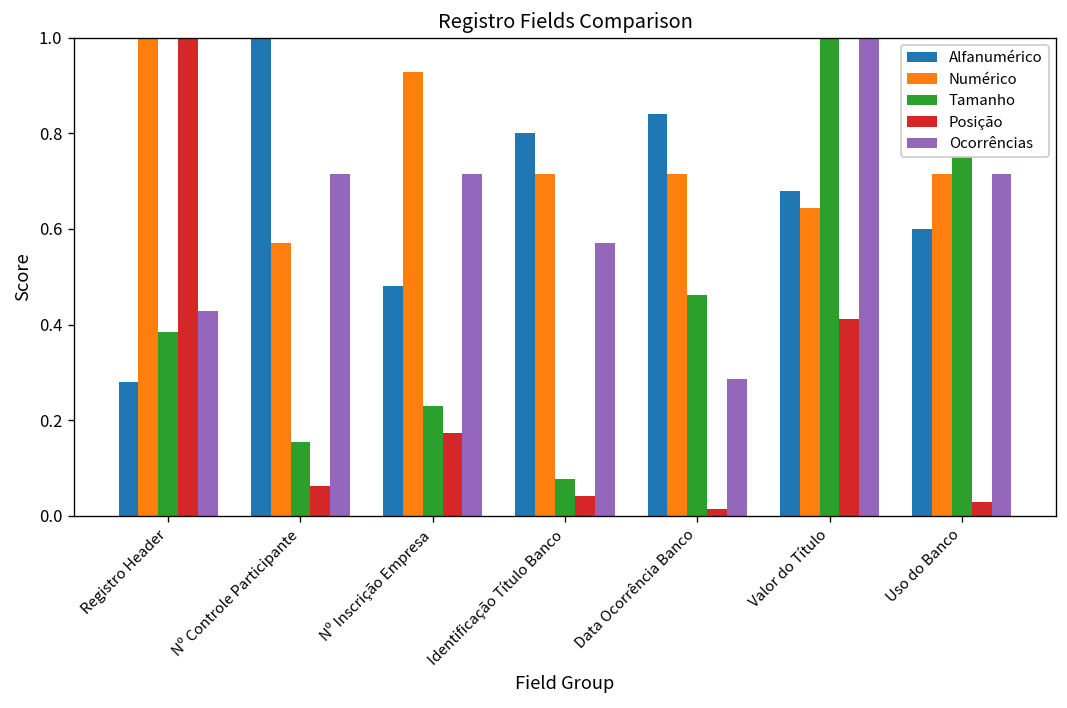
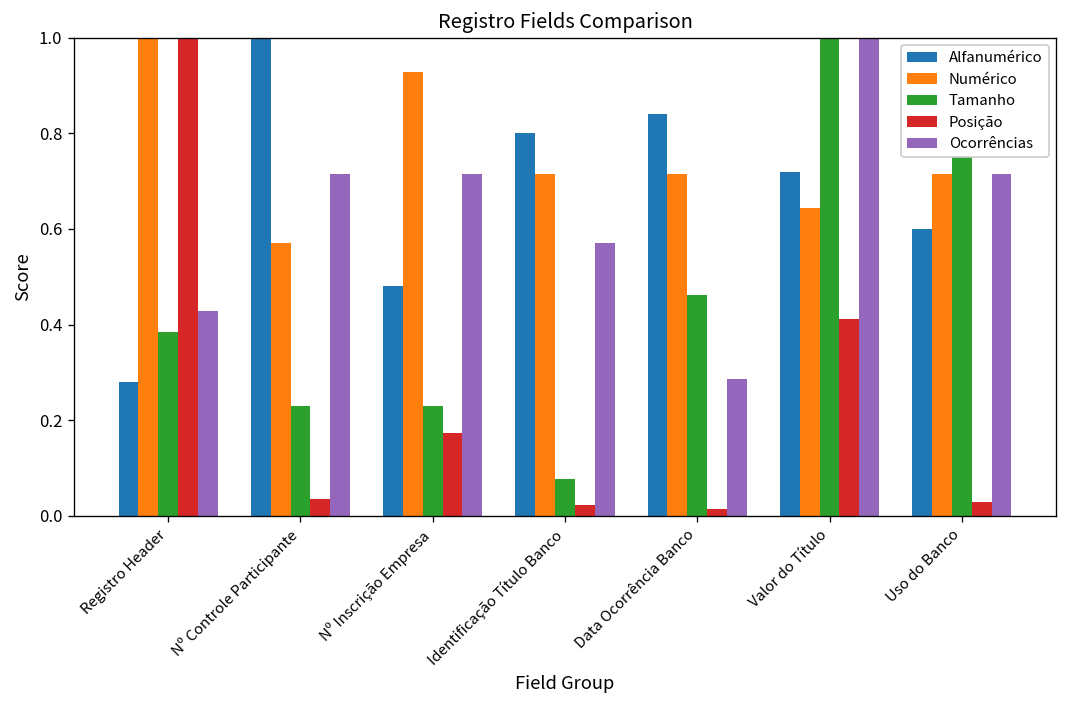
Tamanho, Nº Controle Participante: 0.15 -> 0.23
Posição, Nº Controle Participante: 0.06 -> 0.04
Posição, Identificação Título Banco: 0.04 -> 0.02
Alfanumérico, Valor do Título: 0.68 -> 0.72
